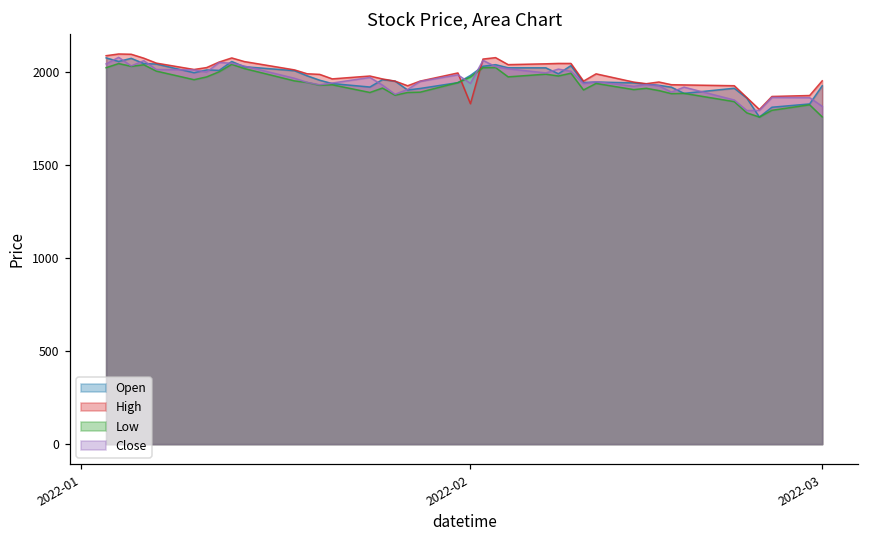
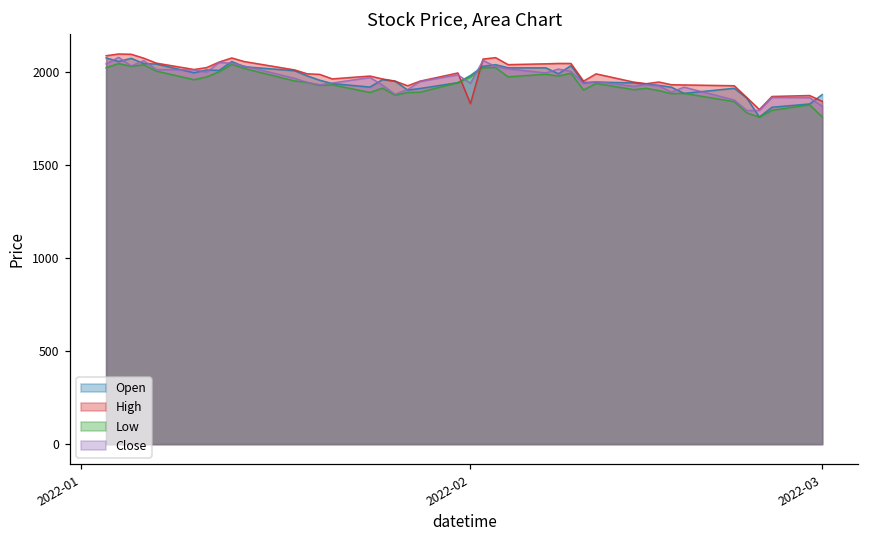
Open, 2022-03: 1930 -> 1880
High, 2022-03: 1950 -> 1840
